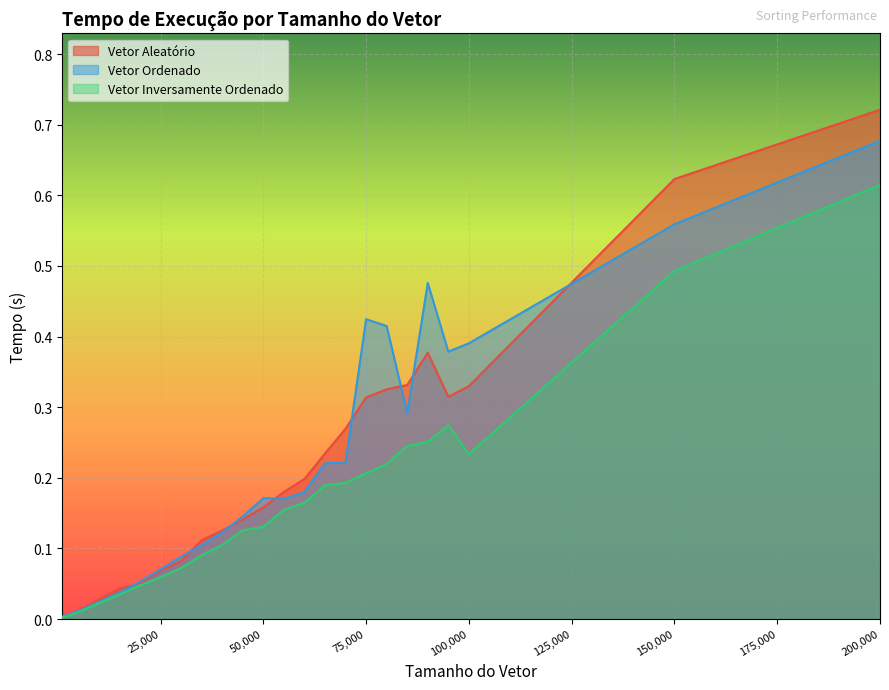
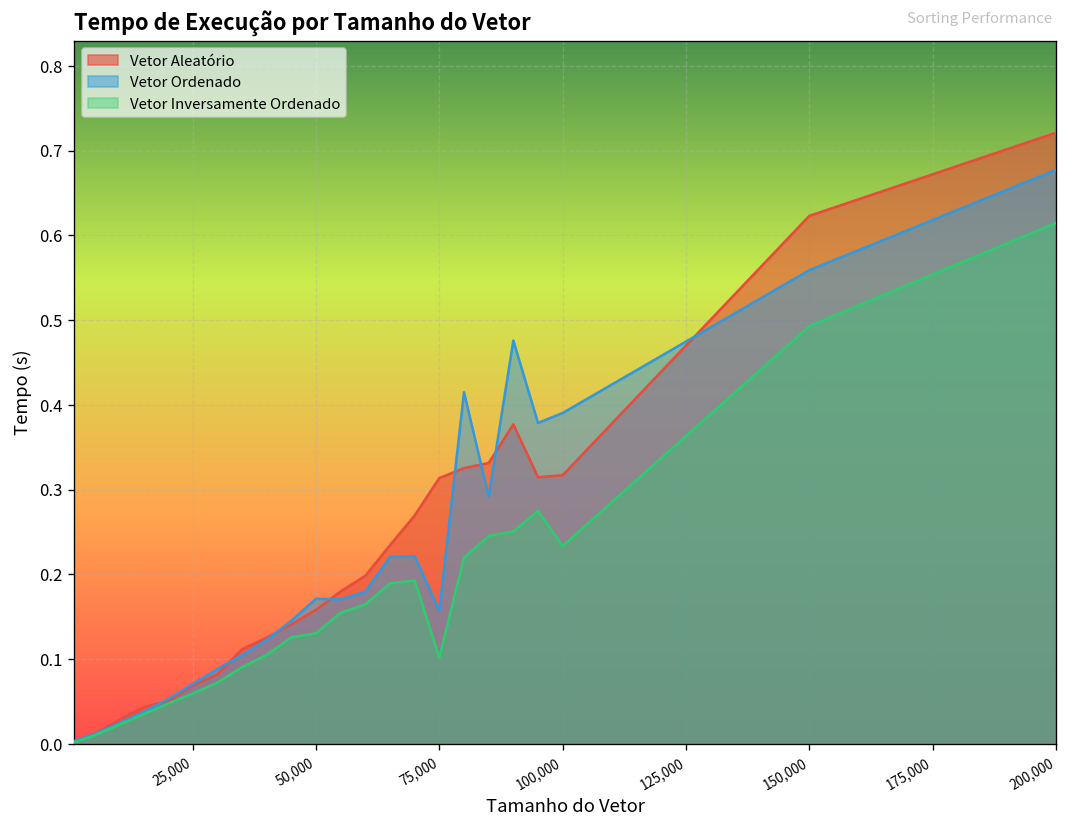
Vetor Ordenado, 75,000: 0.42 -> 0.16
Vetor Inversamente Ordenado, 75,000: 0.21 -> 0.10
Vetor Aleatório, 100,000: 0.33 -> 0.32
